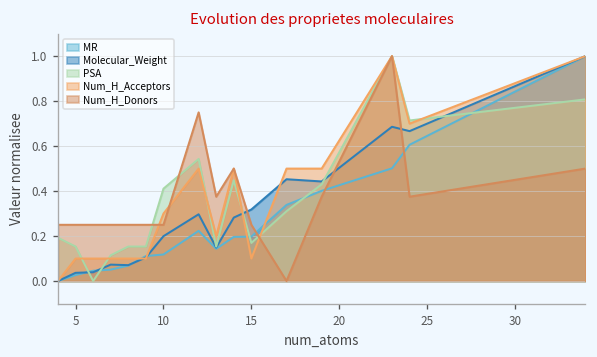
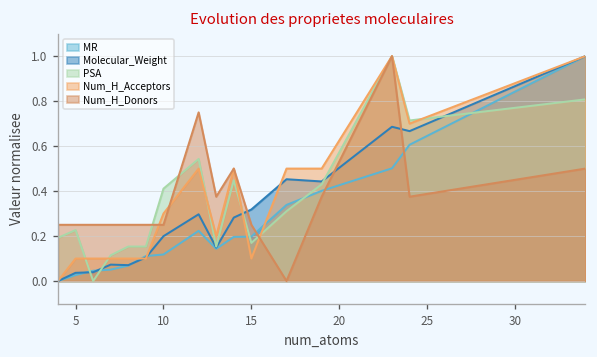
PSA, 5: 0.15 -> 0.23
